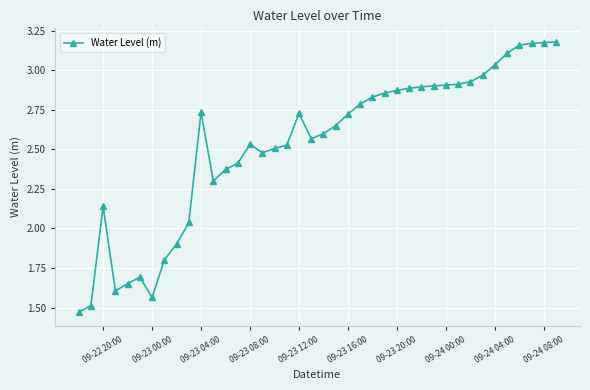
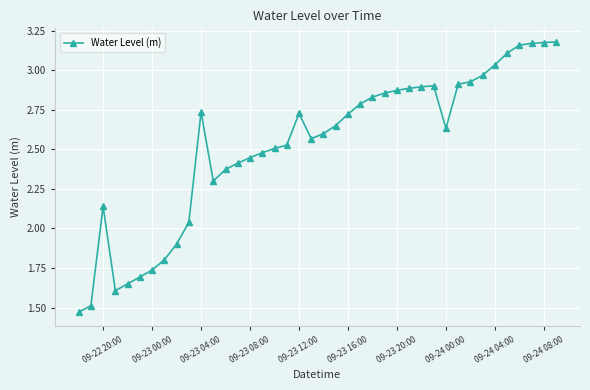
09-23 00:00: 1.56 -> 1.74
09-23 08:00: 2.53 -> 2.45
09-24 00:00: 2.91 -> 2.63
